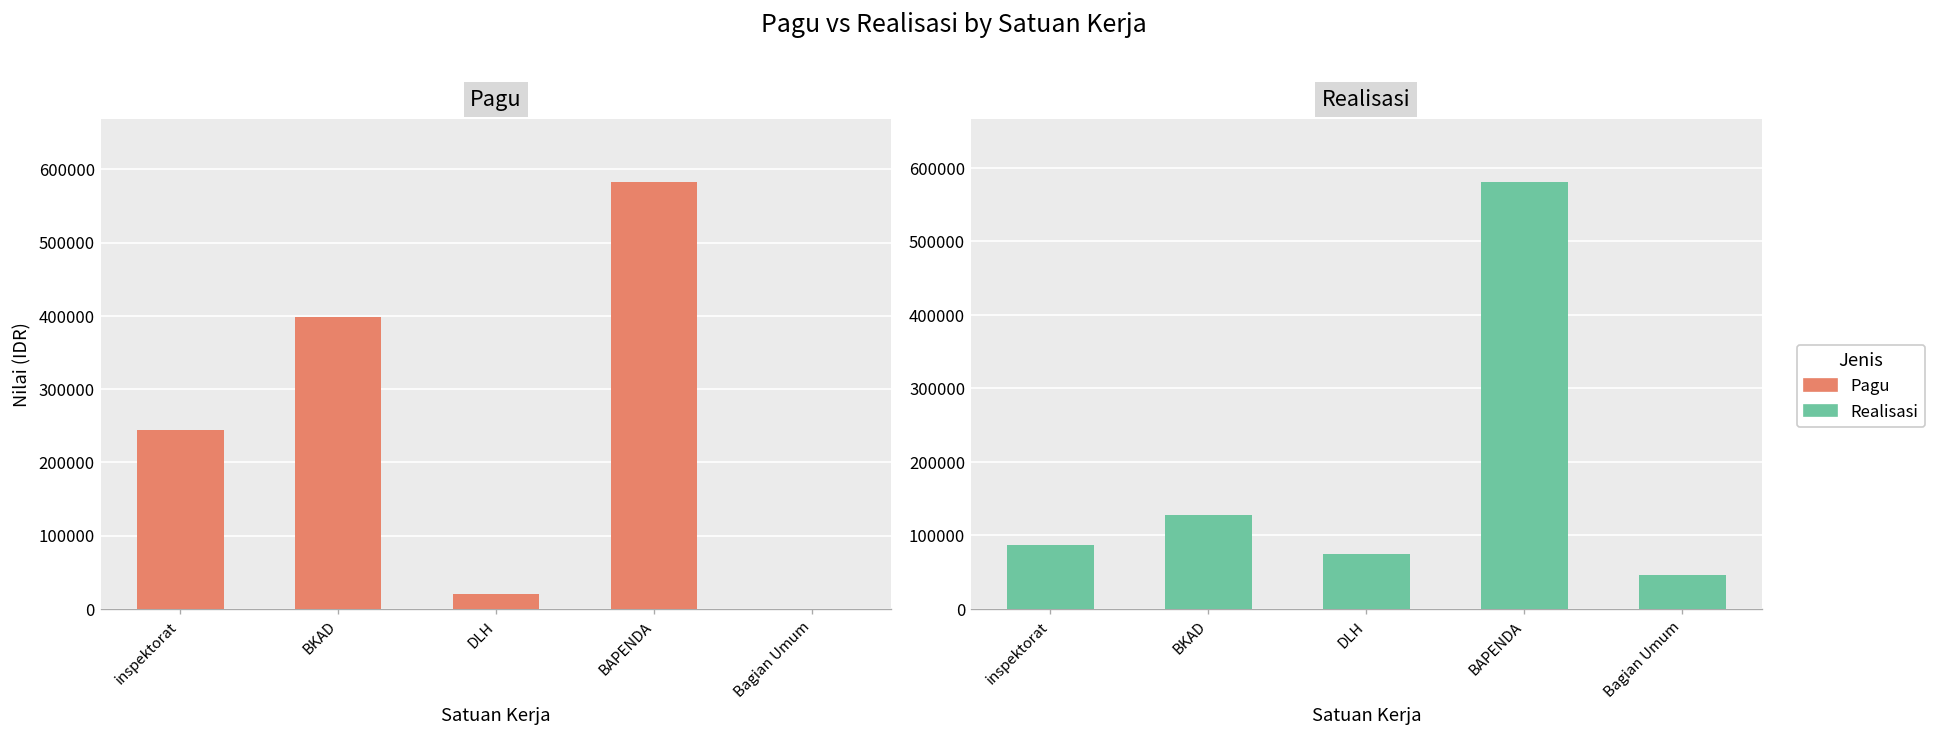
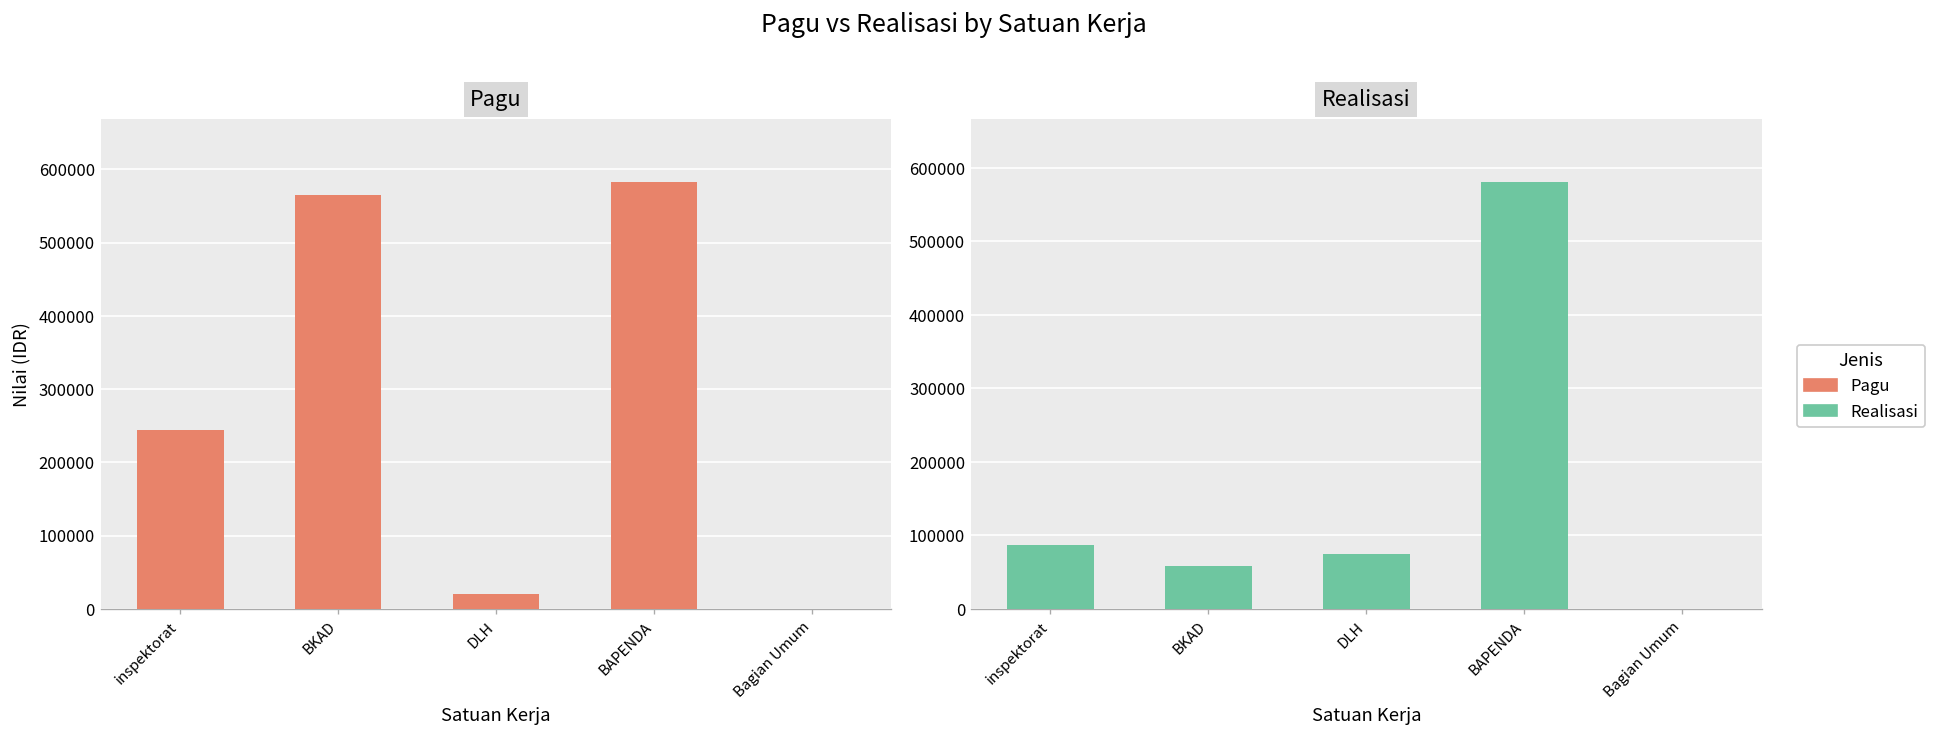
Pagu, BKAD: 400000 -> 570000
Realisasi, BKAD: 130000 -> 60000
Realisasi, Bagian Umum: 50000 -> 0
